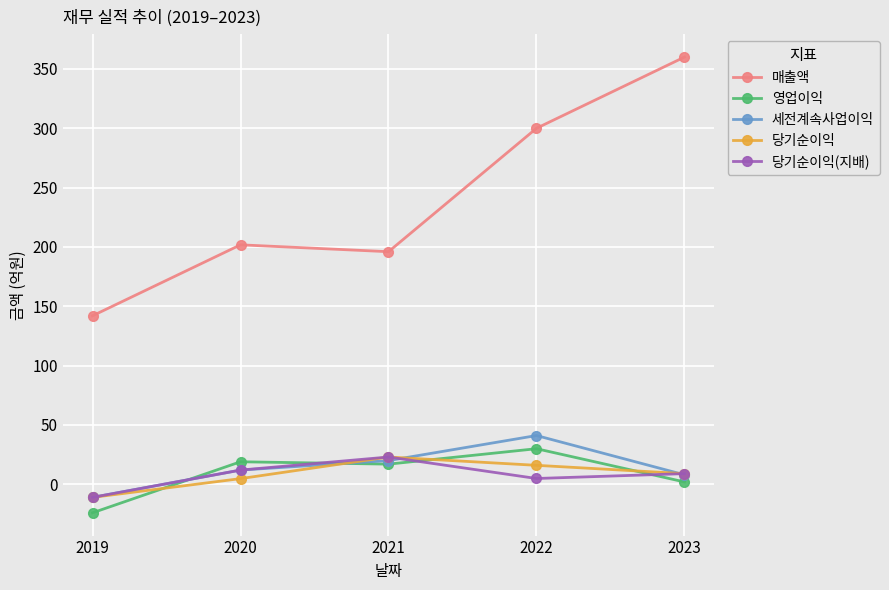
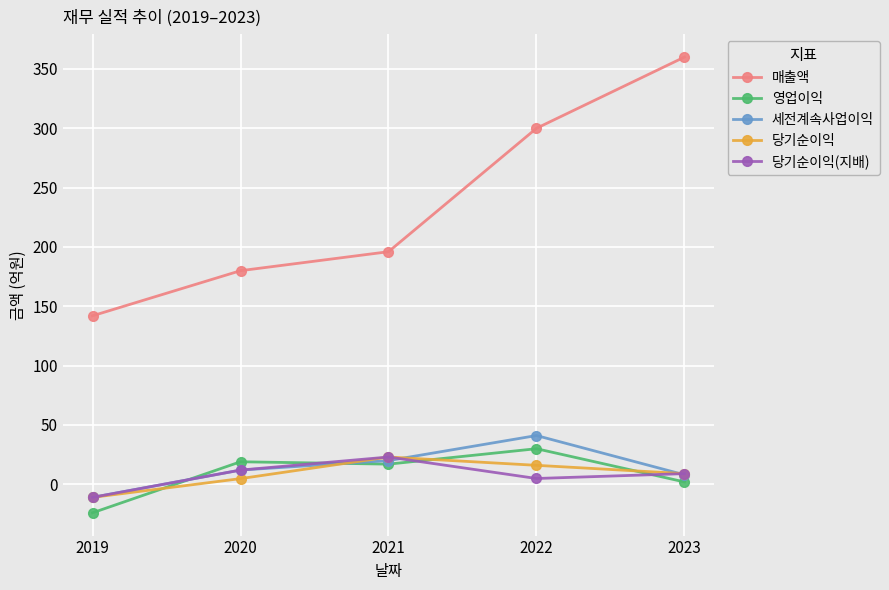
매출액, 2020: 202 -> 180
